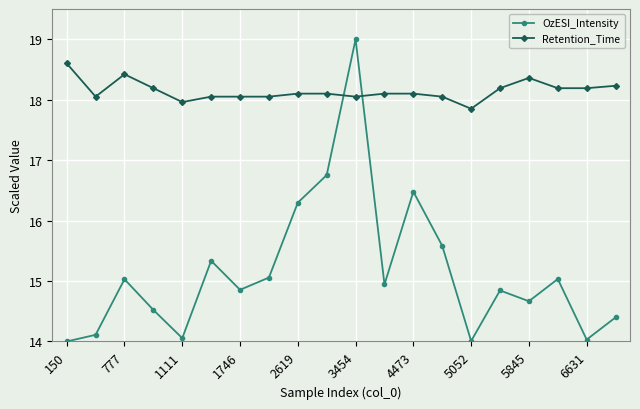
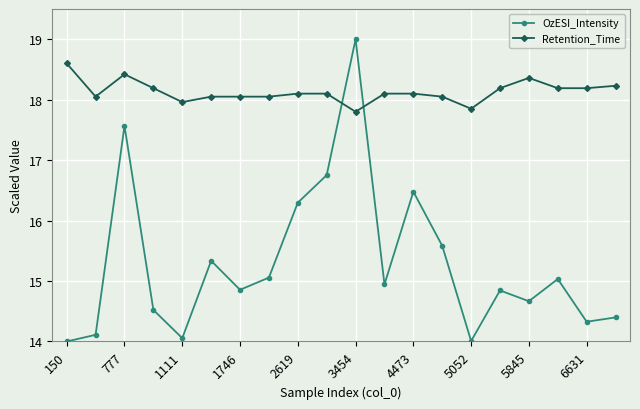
OzESI_Intensity, 777: 15.0 -> 17.6
Retention_Time, 3454: 18.1 -> 17.8
OzESI_Intensity, 6631: 14.0 -> 14.3
